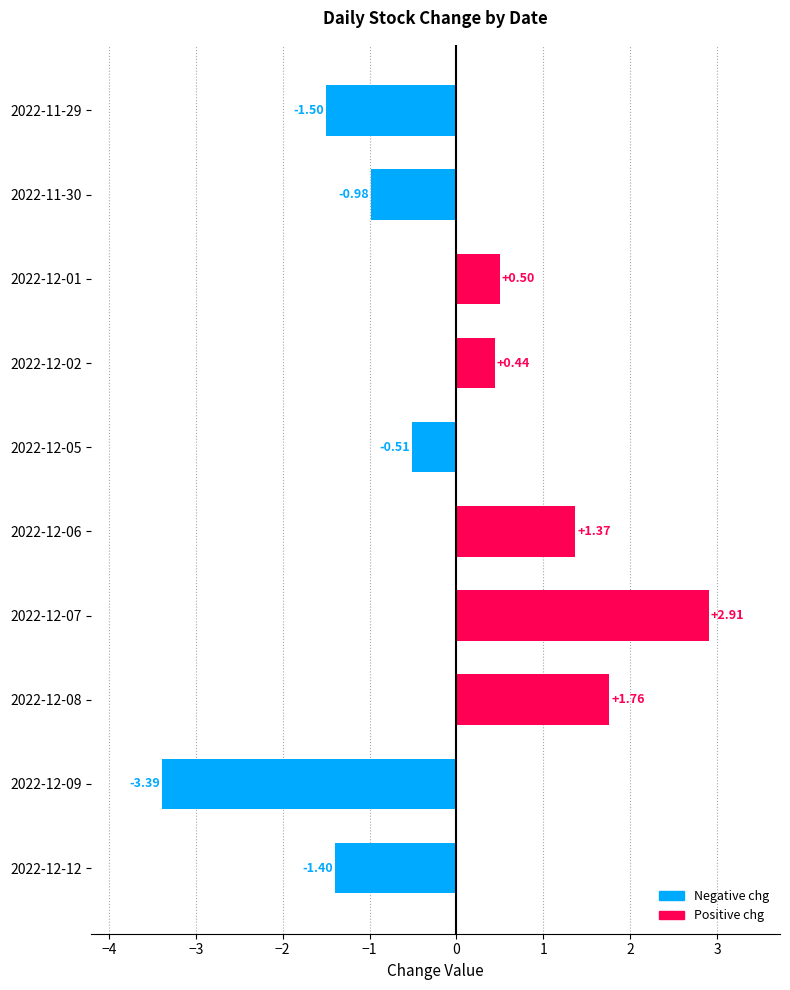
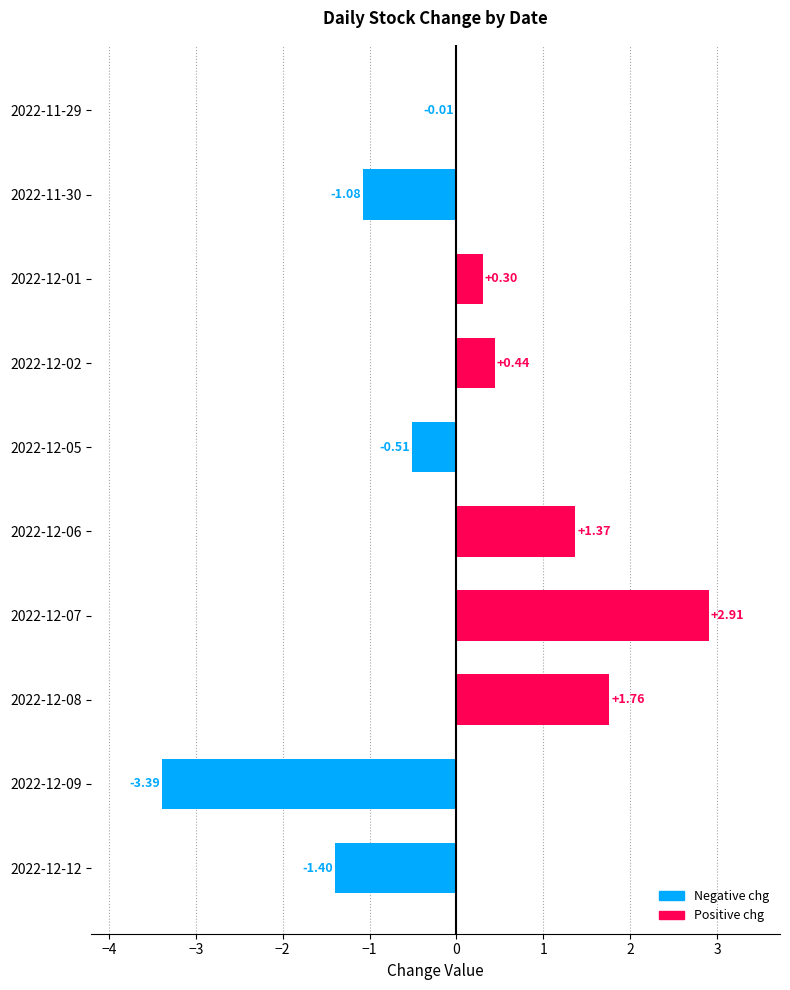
2022-11-29: -1.50 -> -0.01
2022-11-30: -0.98 -> -1.08
2022-12-01: +0.50 -> +0.30
